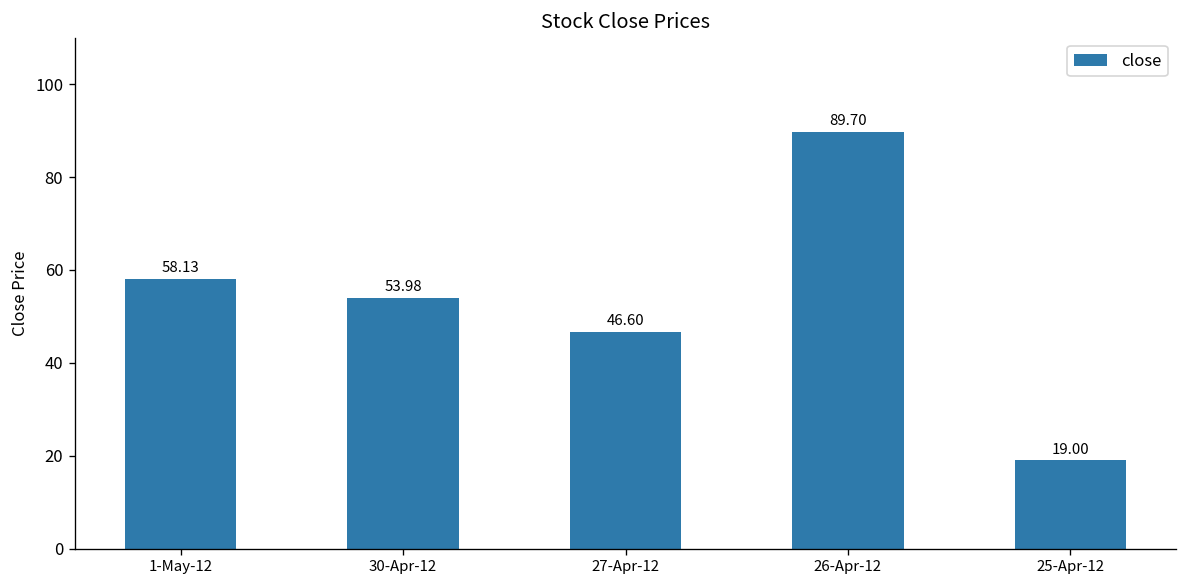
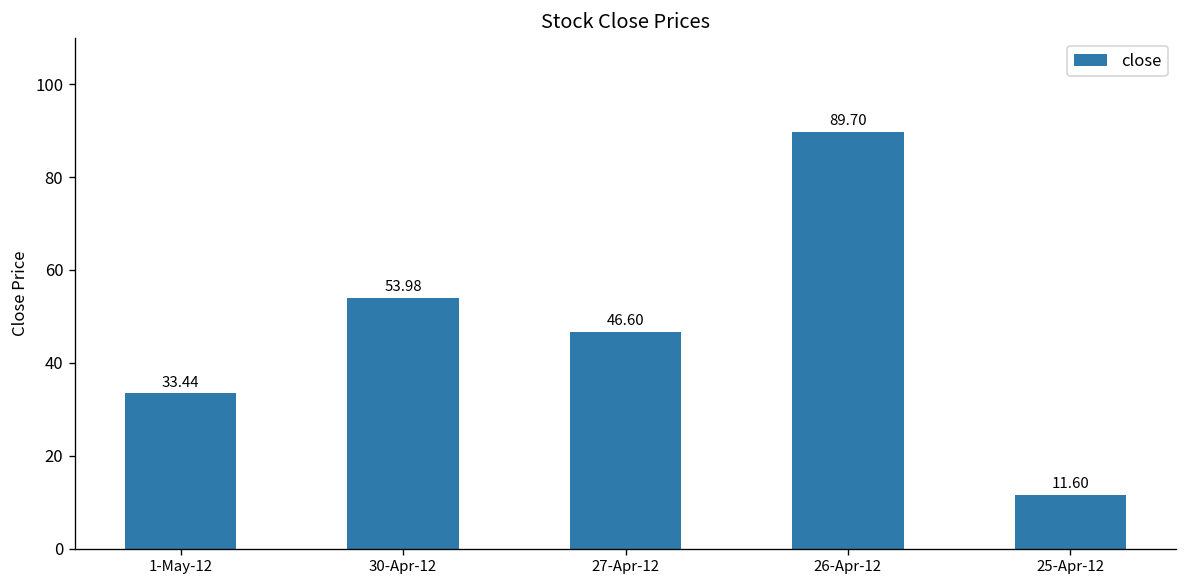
1-May-12: 58.13 -> 33.44
25-Apr-12: 19.00 -> 11.60
